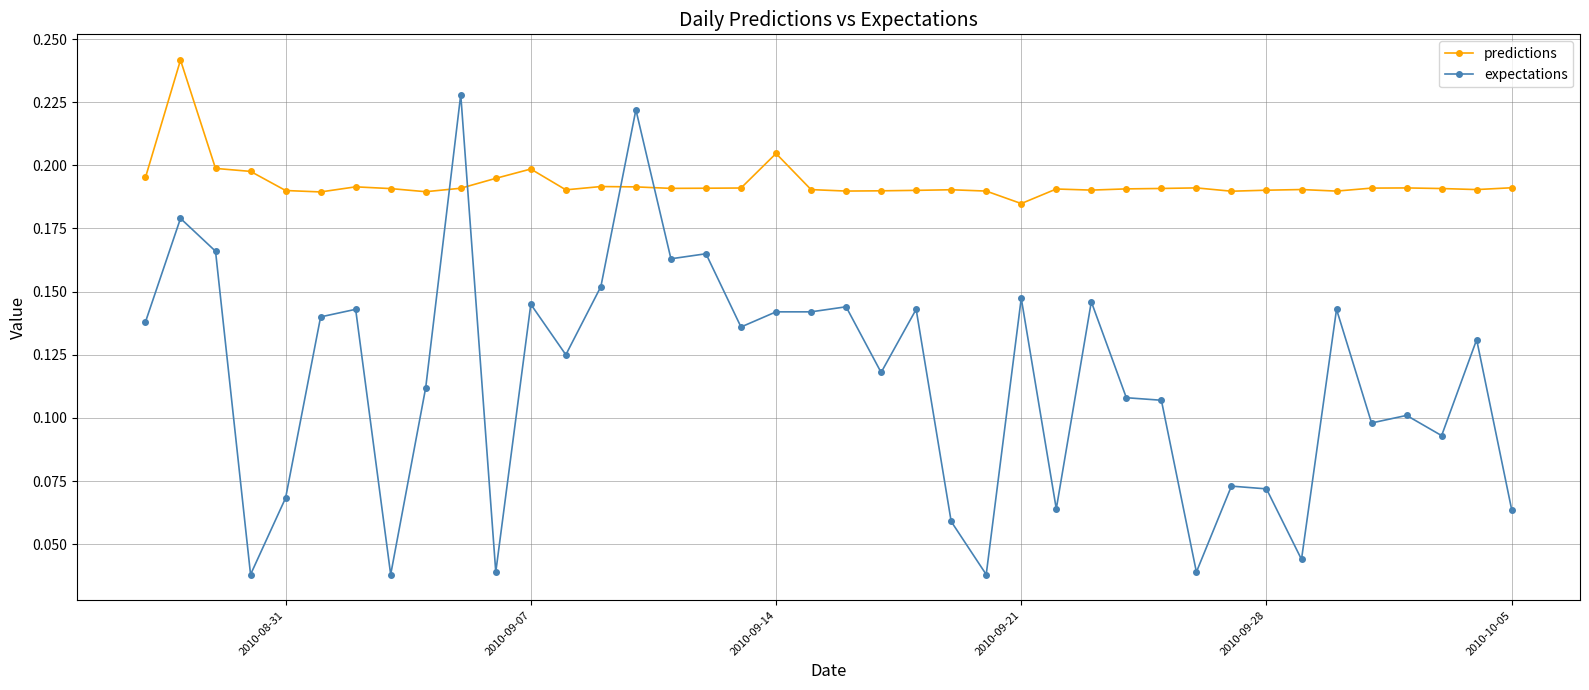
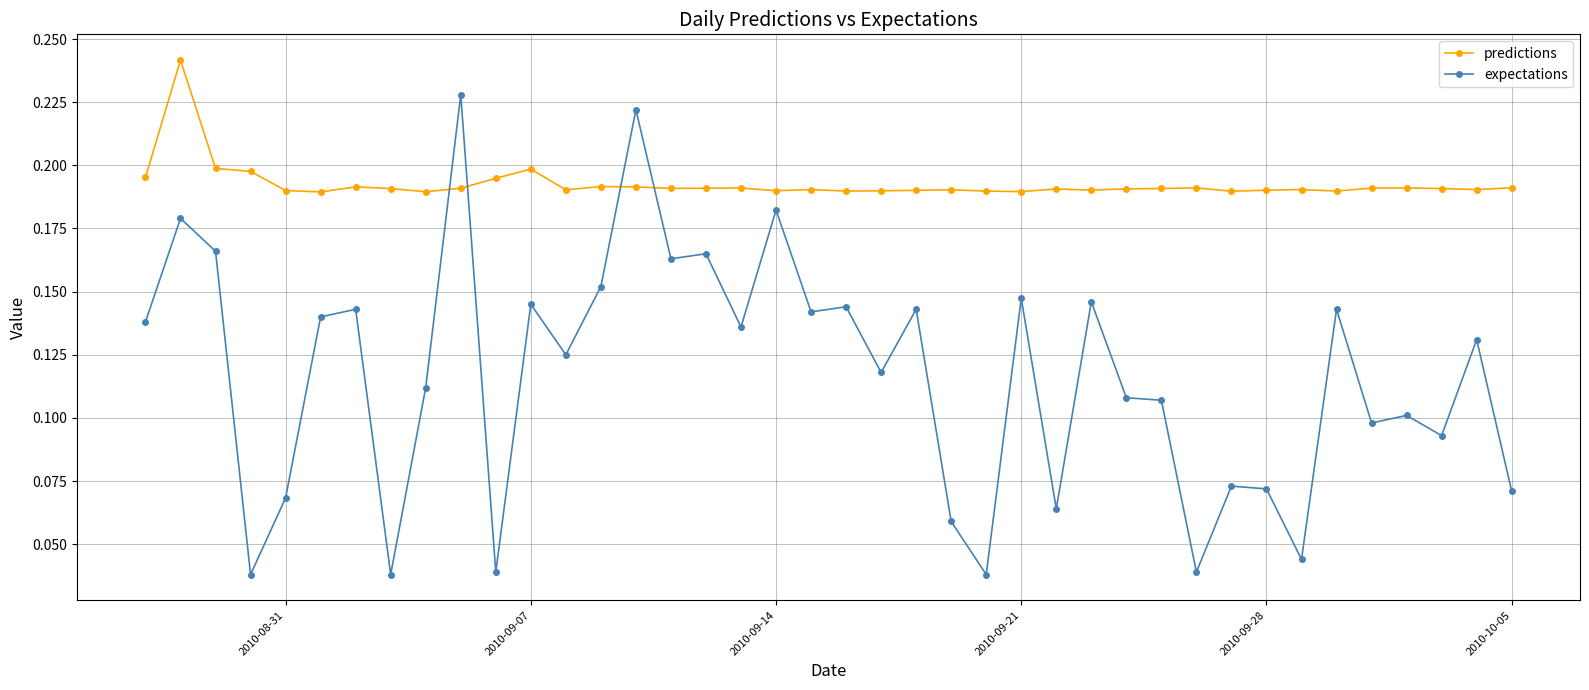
predictions, 2010-09-14: 0.205 -> 0.190
expectations, 2010-09-14: 0.142 -> 0.182
predictions, 2010-09-21: 0.185 -> 0.190
expectations, 2010-10-05: 0.064 -> 0.071
